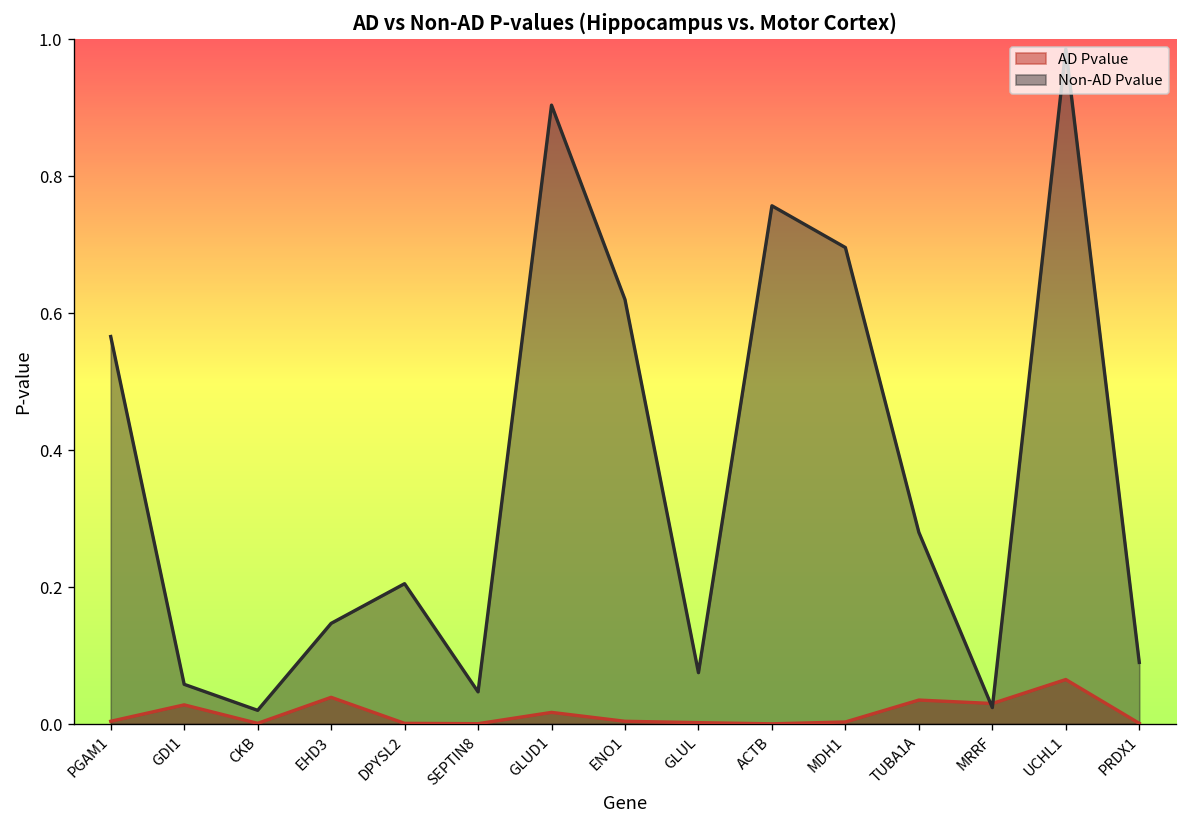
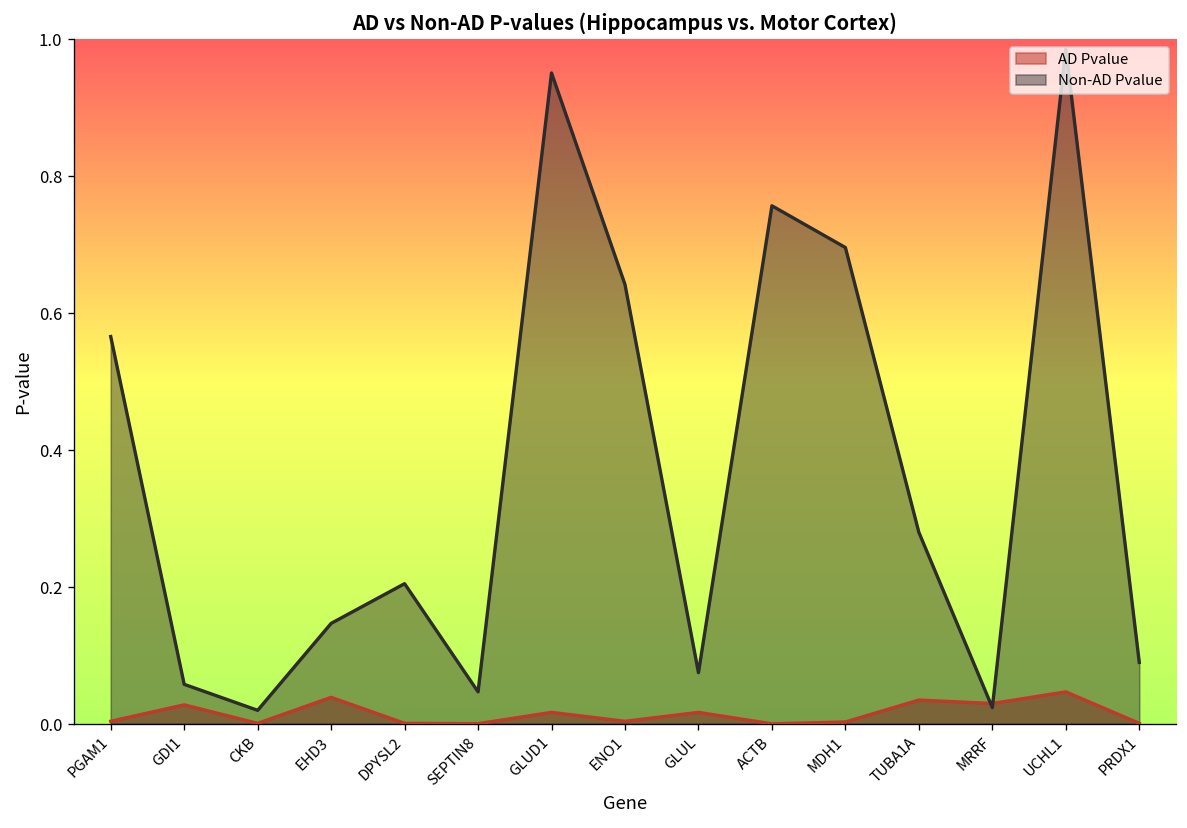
Non-AD Pvalue, GLUD1: 0.90 -> 0.95
Non-AD Pvalue, ENO1: 0.62 -> 0.64
AD Pvalue, GLUL: 0.00 -> 0.02
AD Pvalue, UCHL1: 0.07 -> 0.05
